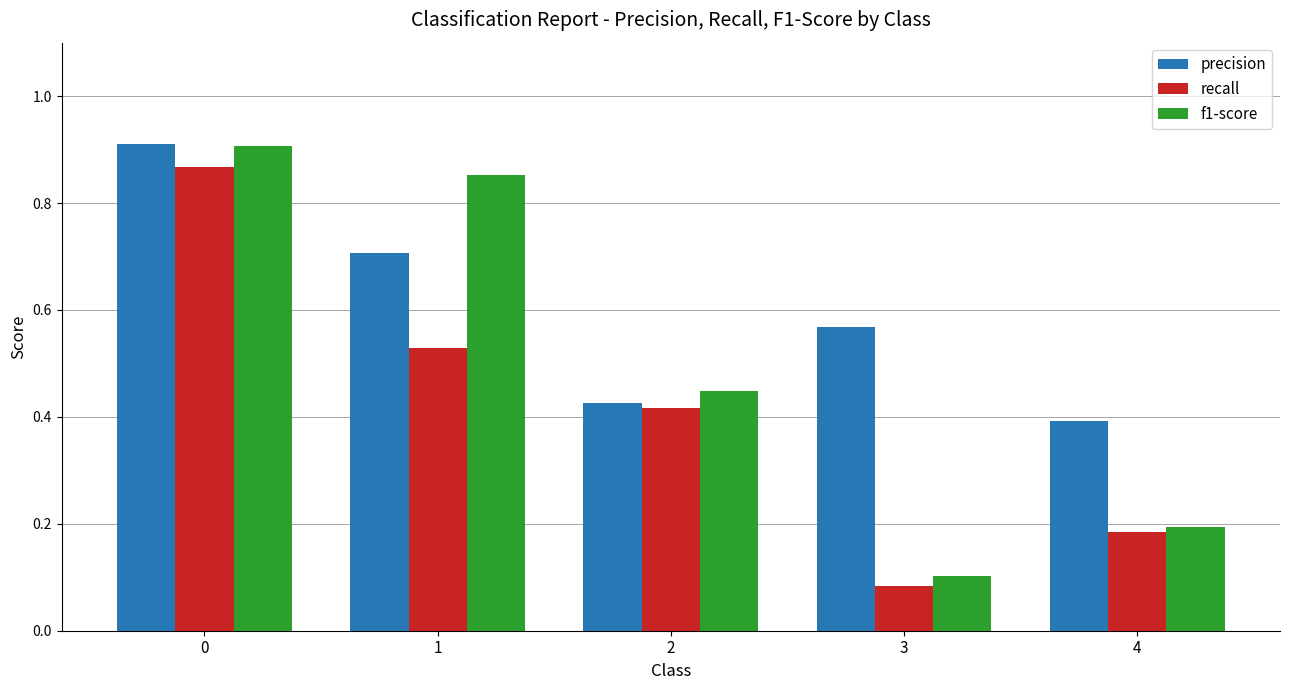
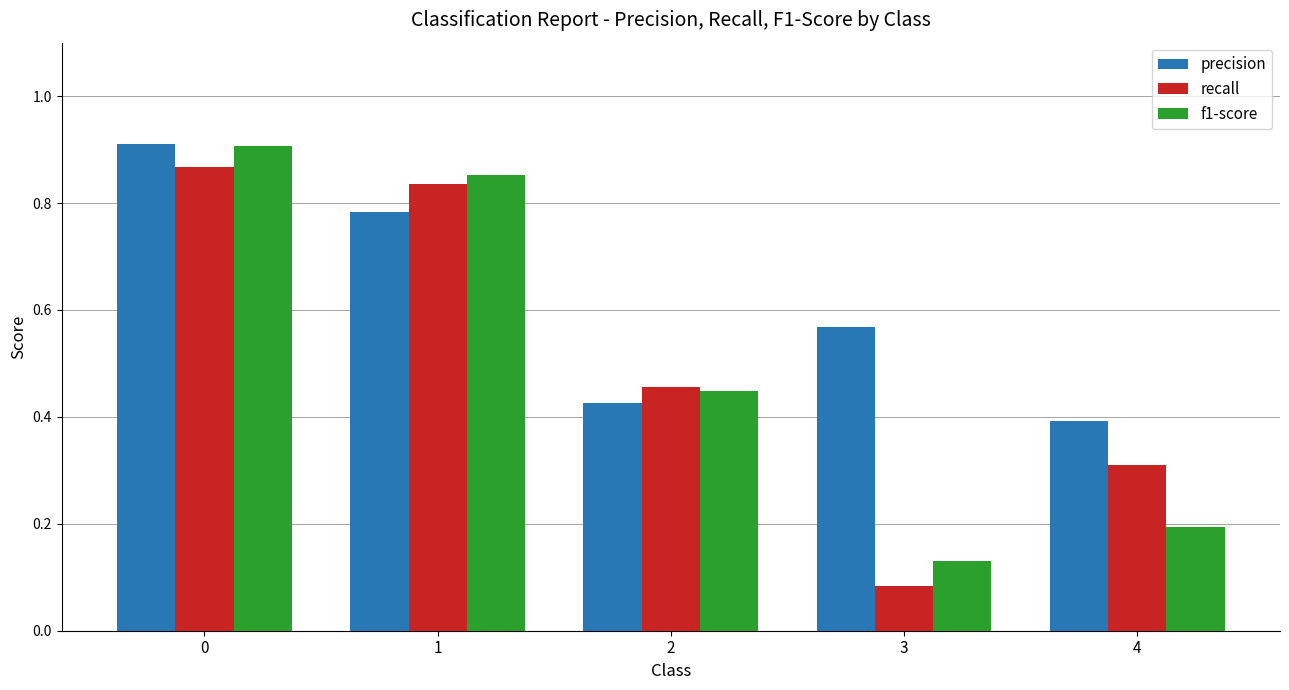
precision, 1: 0.71 -> 0.78
recall, 1: 0.53 -> 0.84
recall, 2: 0.42 -> 0.46
f1-score, 3: 0.10 -> 0.13
recall, 4: 0.18 -> 0.31
